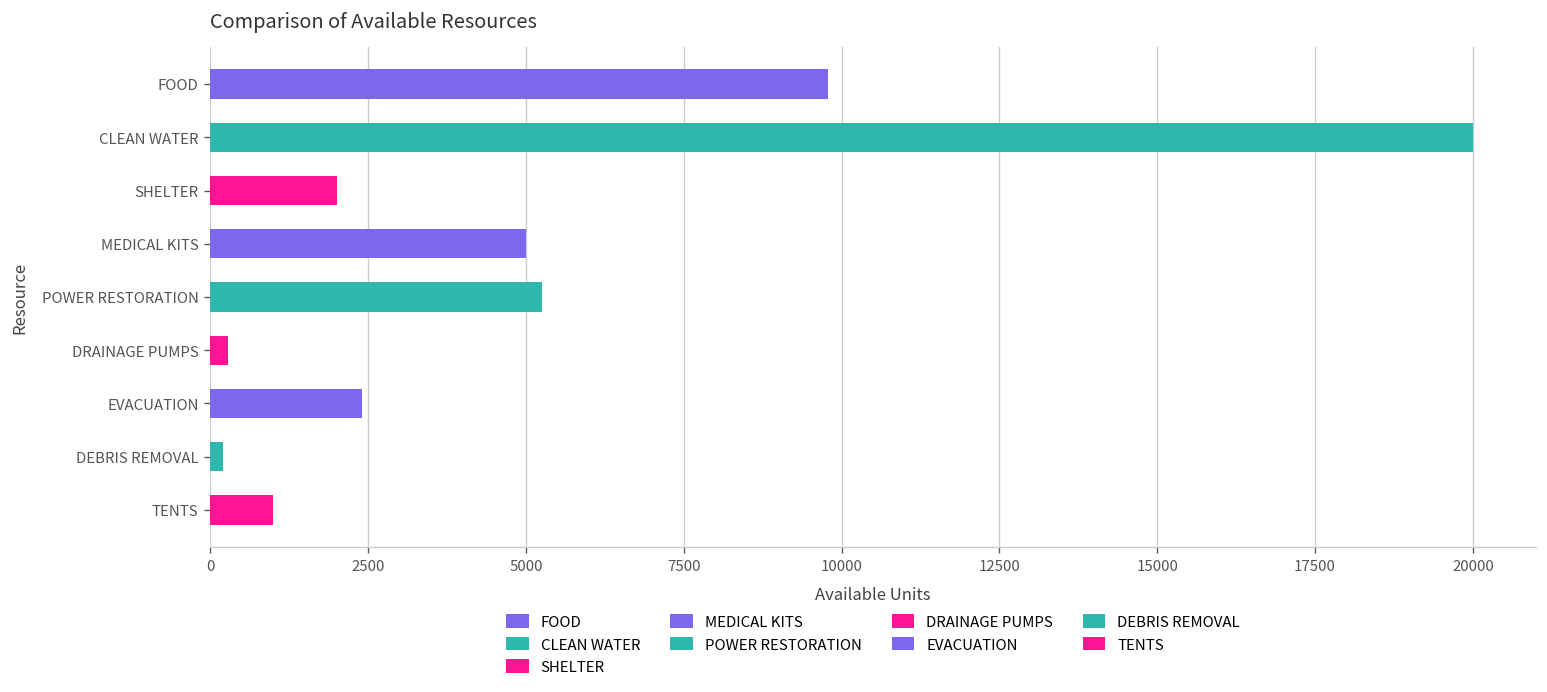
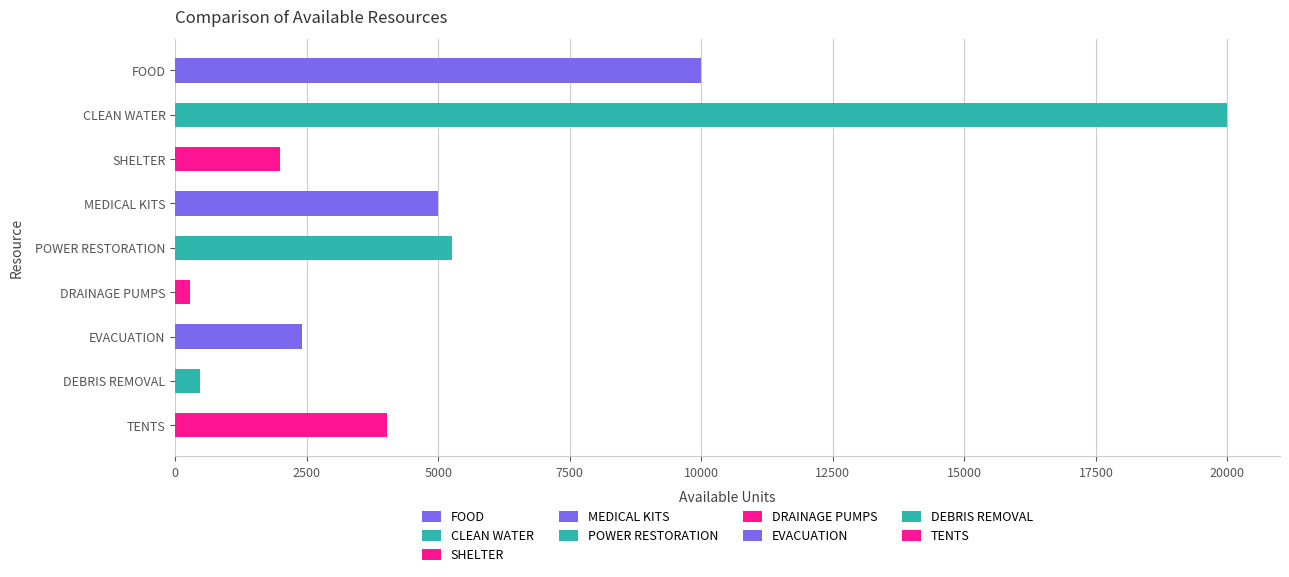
FOOD: 9800 -> 10000
DEBRIS REMOVAL: 200 -> 500
TENTS: 1000 -> 4000
